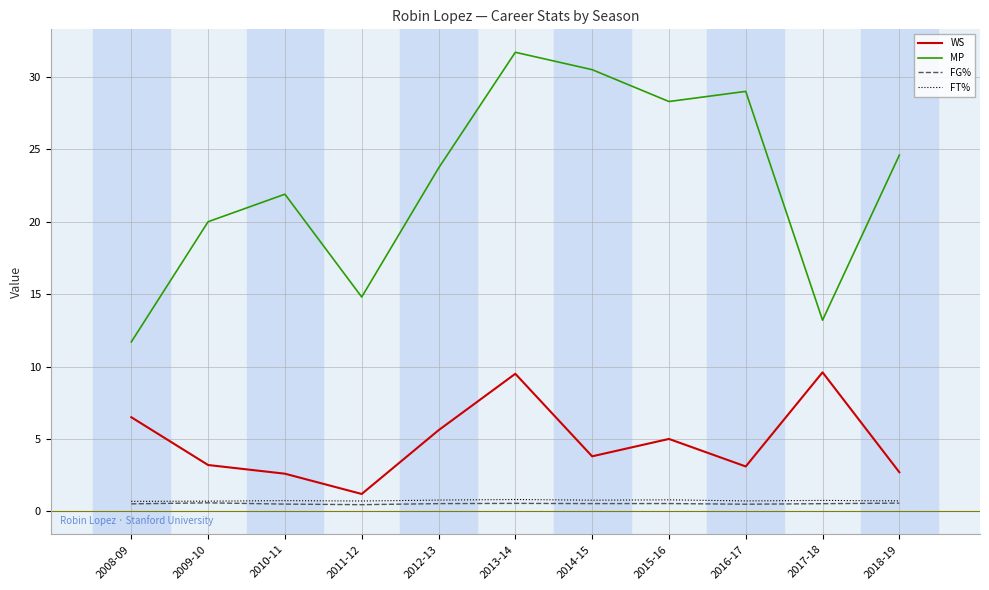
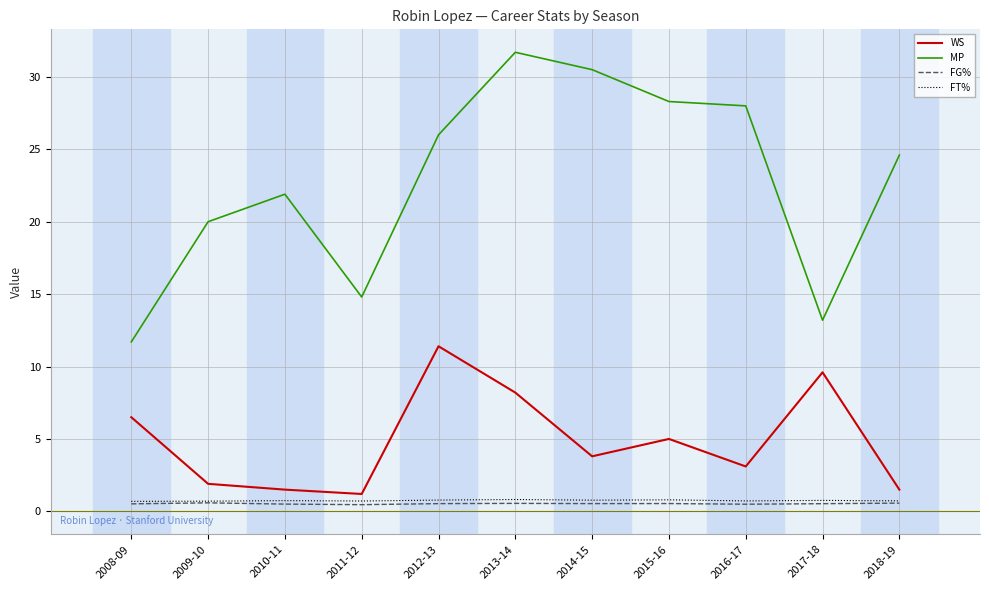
WS, 2009-10: 3.2 -> 1.9
WS, 2010-11: 2.6 -> 1.5
WS, 2012-13: 5.6 -> 11.4
MP, 2012-13: 23.7 -> 26.0
WS, 2013-14: 9.5 -> 8.2
MP, 2016-17: 29 -> 28
WS, 2018-19: 2.7 -> 1.5
